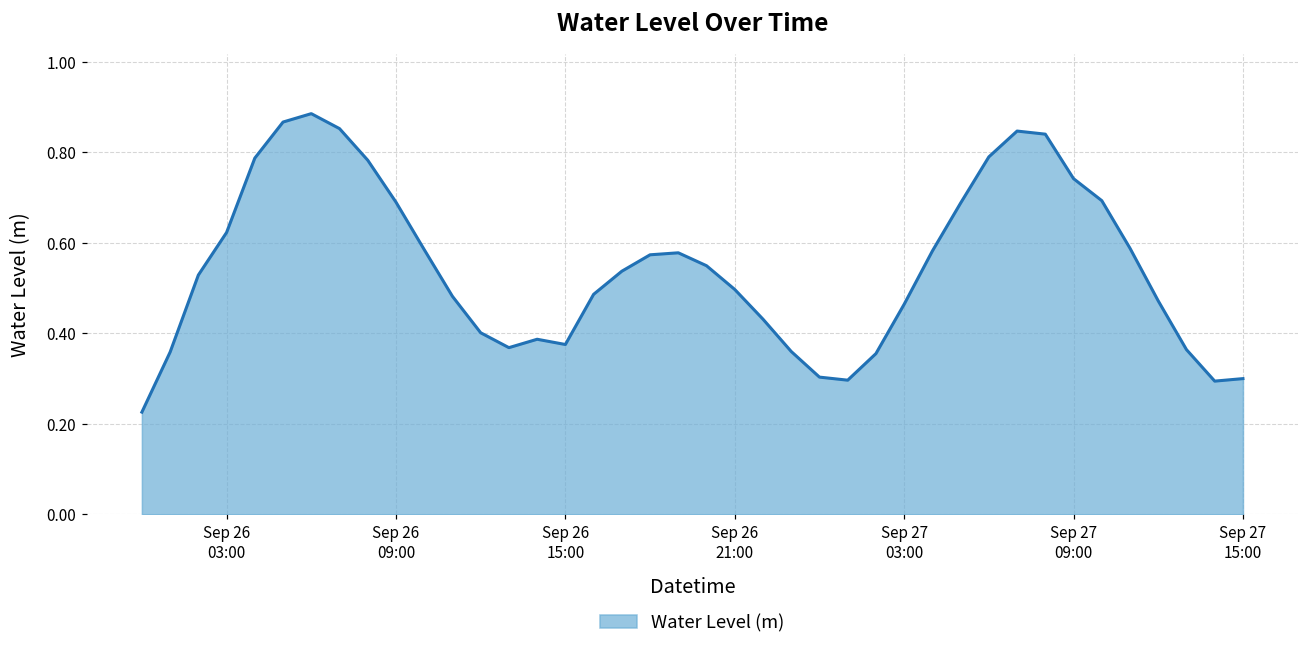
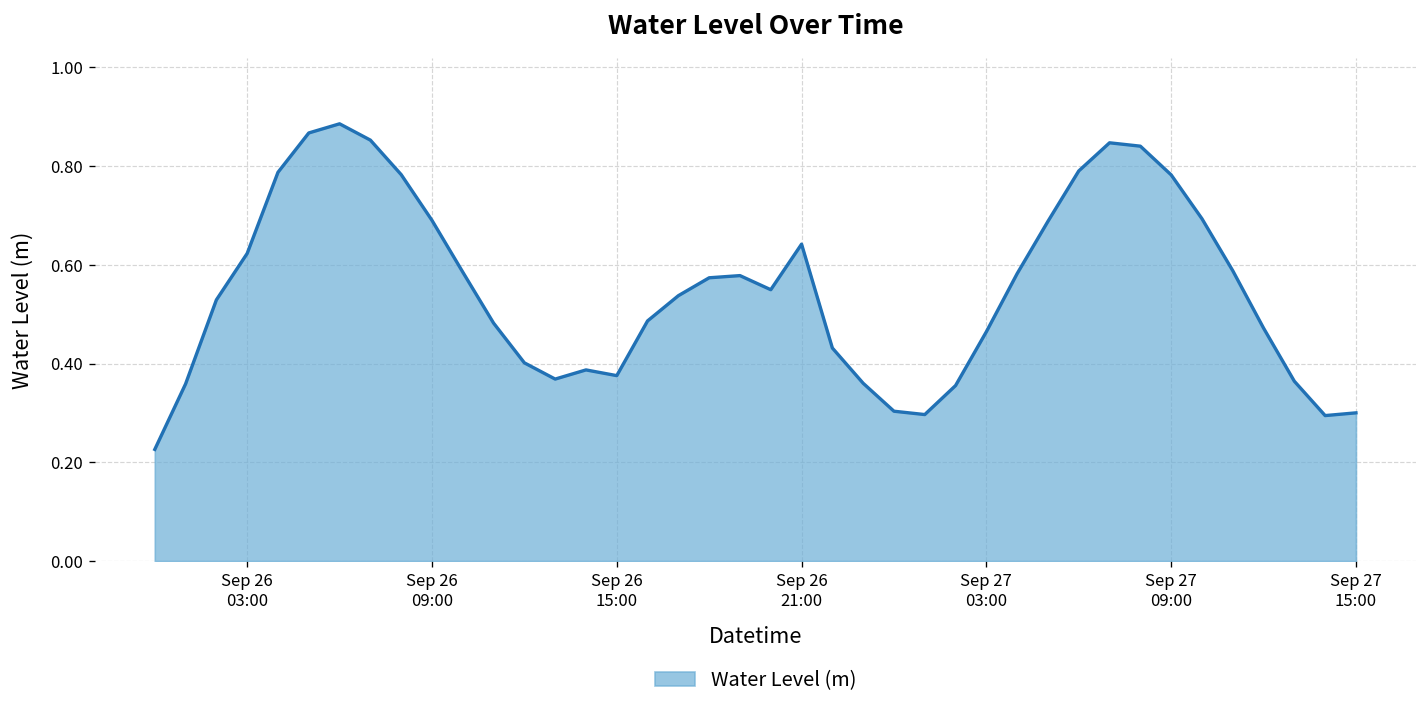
Sep 26 21:00: 0.50 -> 0.64
Sep 27 09:00: 0.74 -> 0.78
